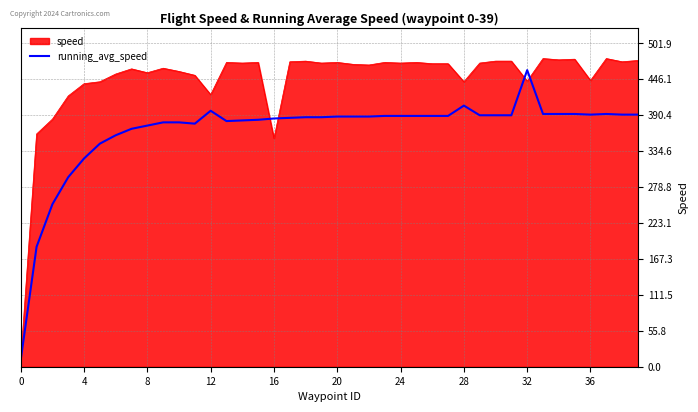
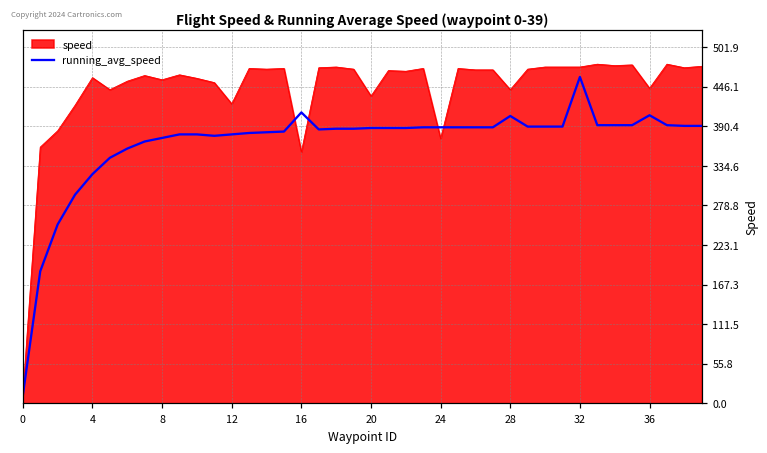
speed, 4: 440 -> 460
running_avg_speed, 12: 400 -> 380
running_avg_speed, 16: 390 -> 410
speed, 20: 470 -> 430
speed, 24: 470 -> 370
speed, 32: 440 -> 470
running_avg_speed, 36: 390 -> 410
